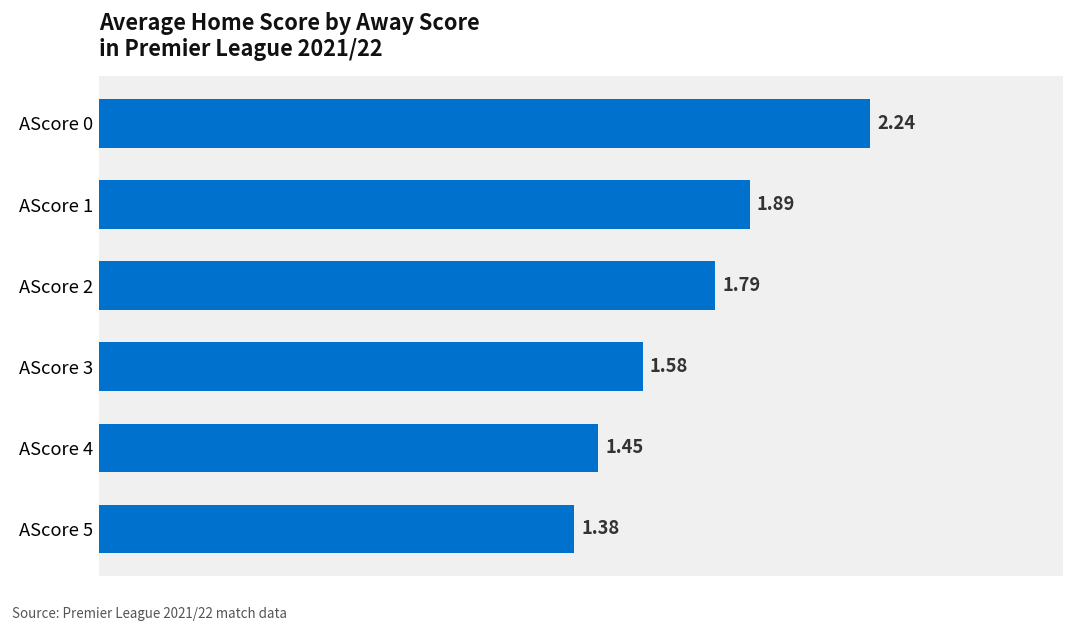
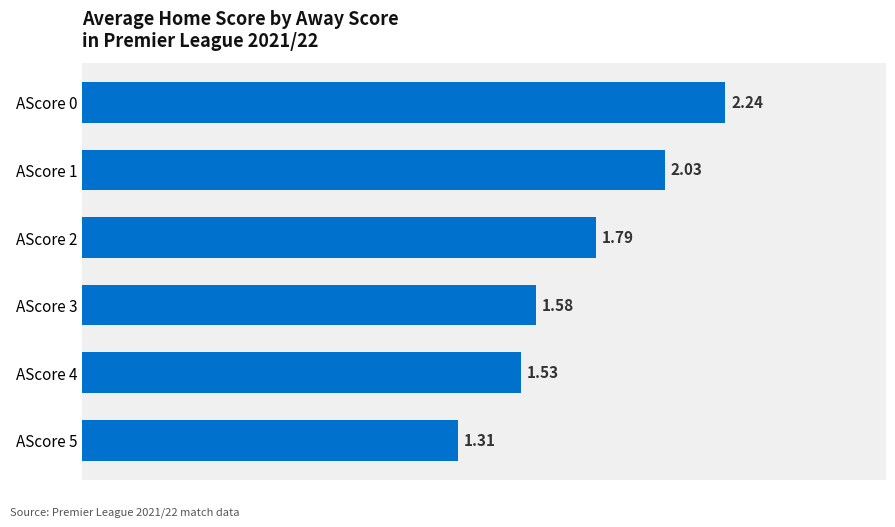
AScore 1: 1.89 -> 2.03
AScore 4: 1.45 -> 1.53
AScore 5: 1.38 -> 1.31
